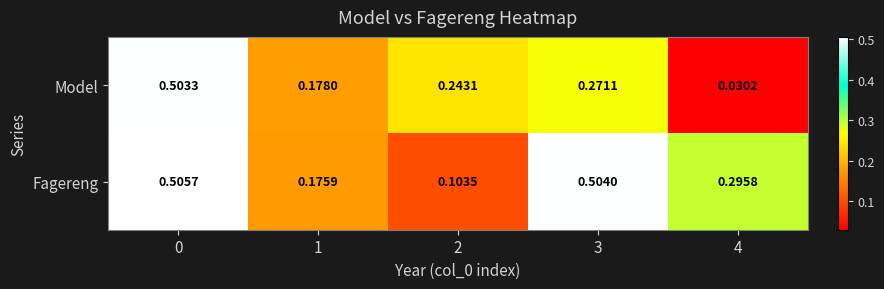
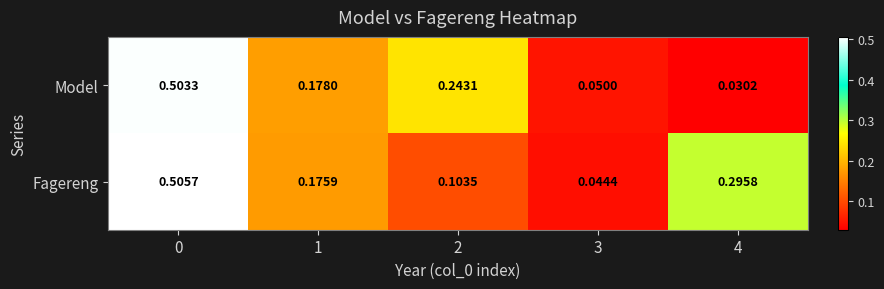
Model, 3: 0.2711 -> 0.0500
Fagereng, 3: 0.5040 -> 0.0444
